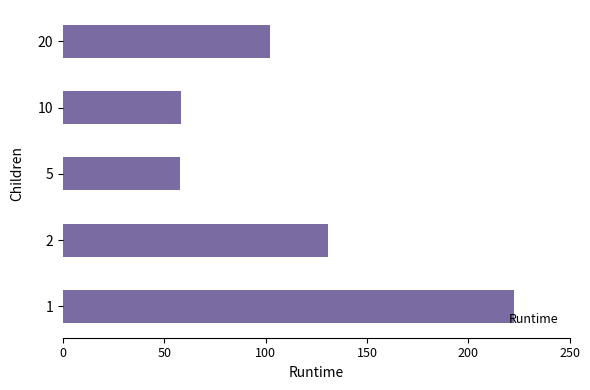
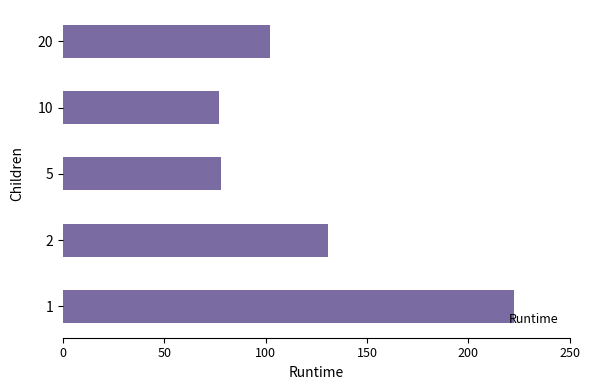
10: 58 -> 77
5: 58 -> 78
